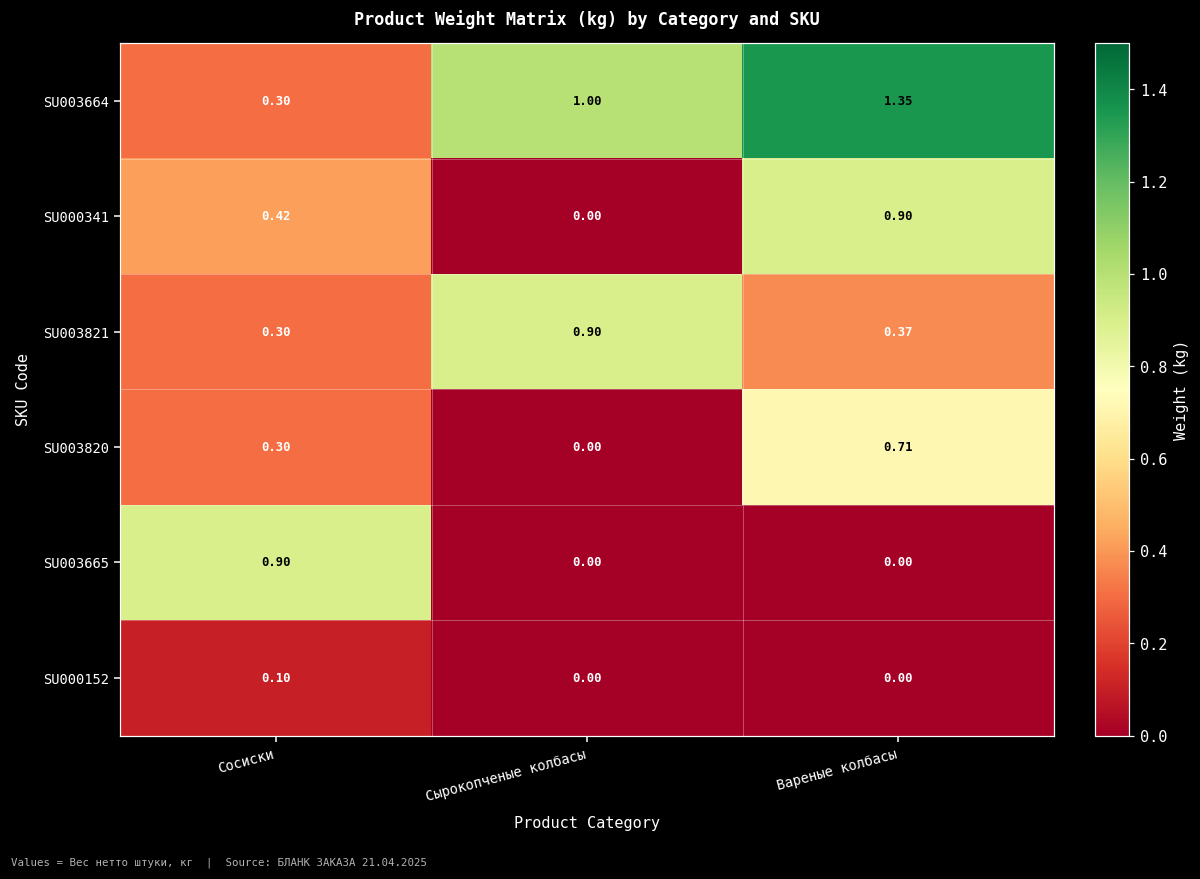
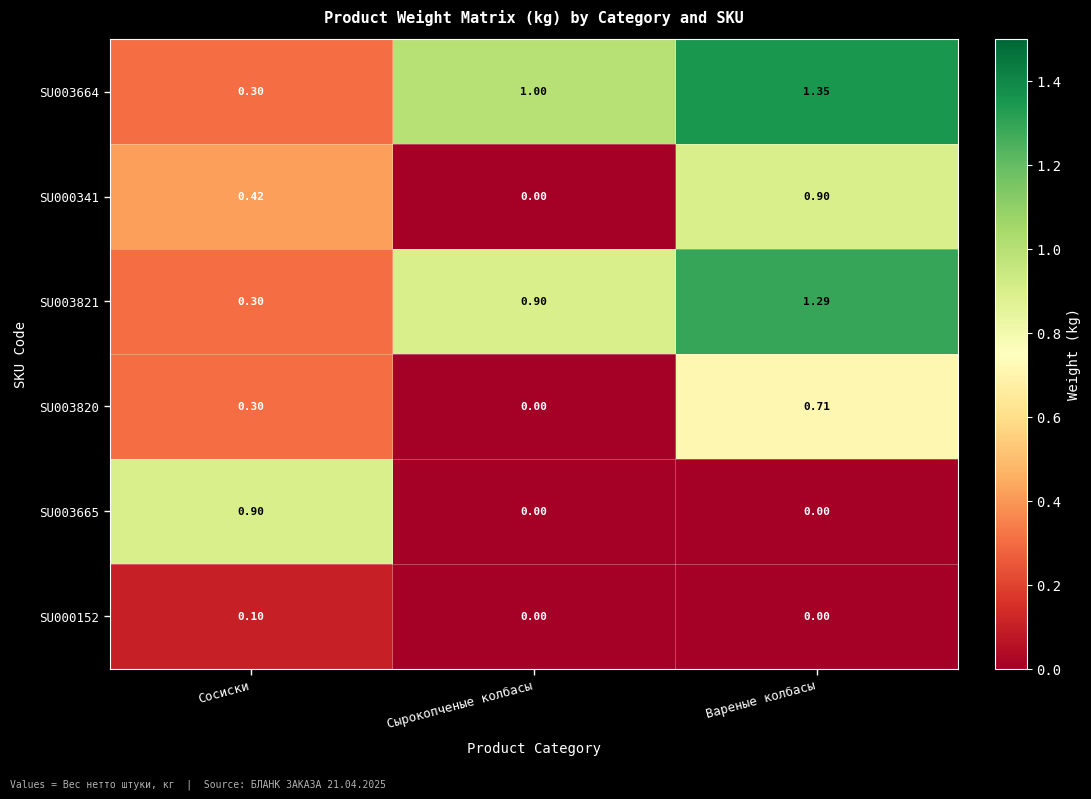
SU003821, Вареные колбасы: 0.37 -> 1.29
